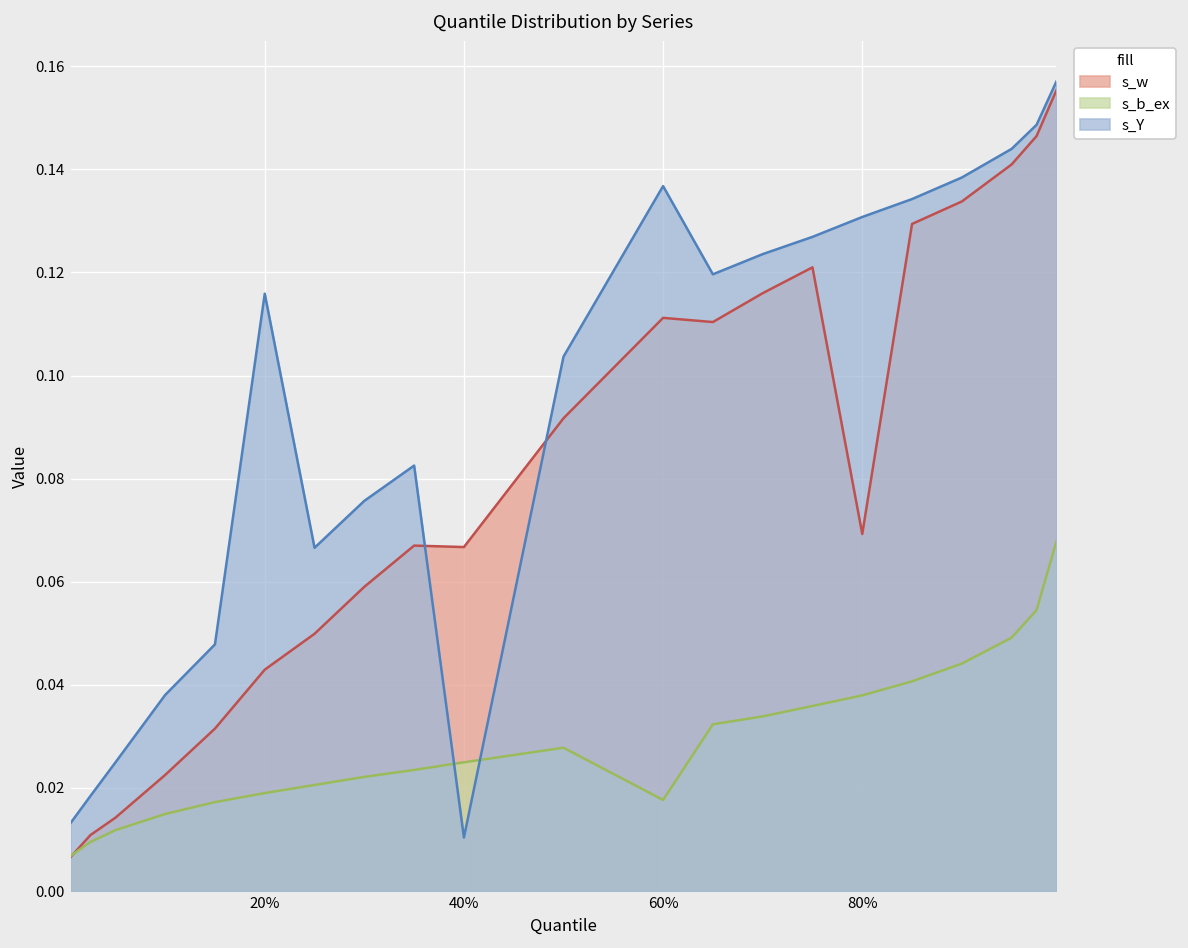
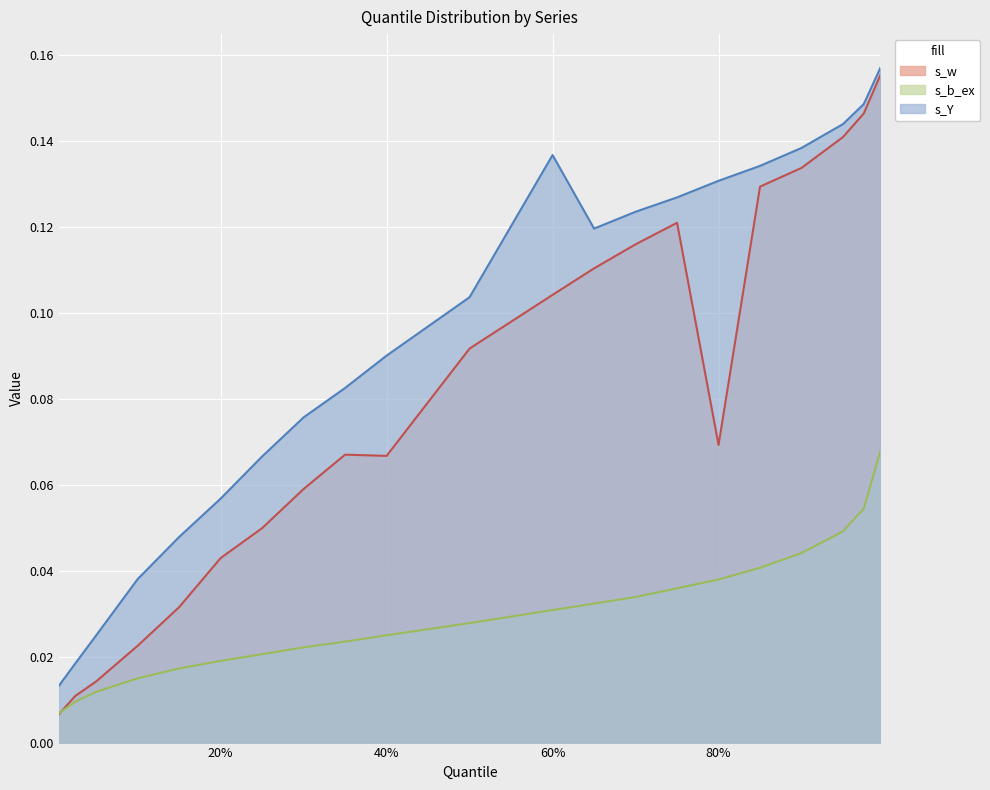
s_Y, 20%: 0.116 -> 0.057
s_Y, 40%: 0.010 -> 0.090
s_w, 60%: 0.111 -> 0.104
s_b_ex, 60%: 0.018 -> 0.031
